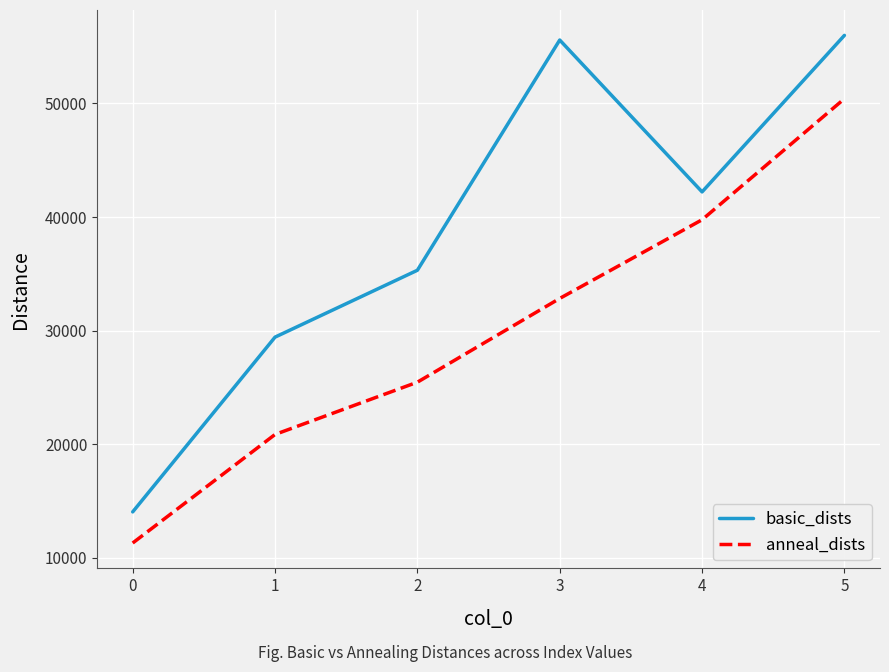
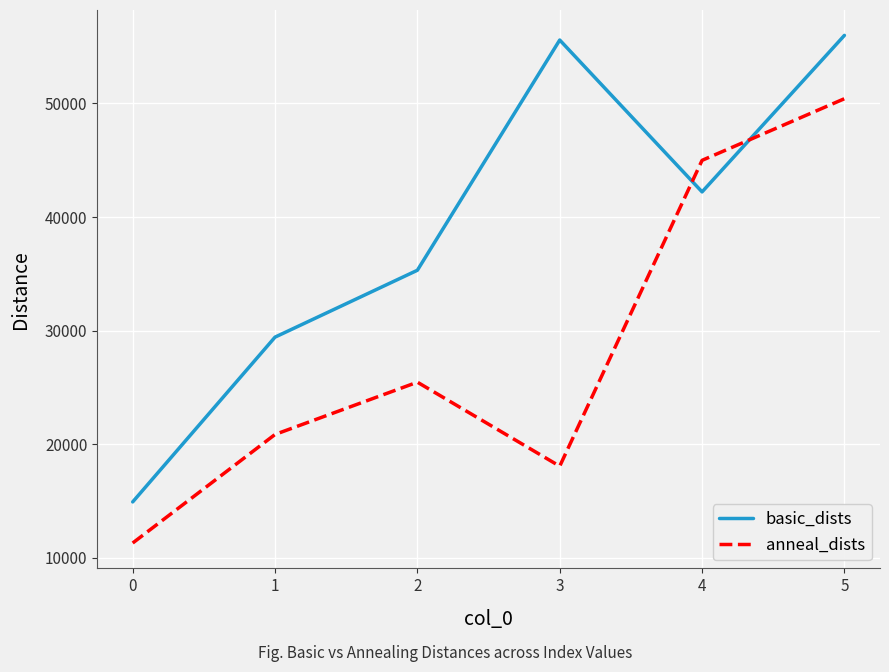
basic_dists, 0: 14000 -> 14900
anneal_dists, 3: 32800 -> 18100
anneal_dists, 4: 39800 -> 45000
